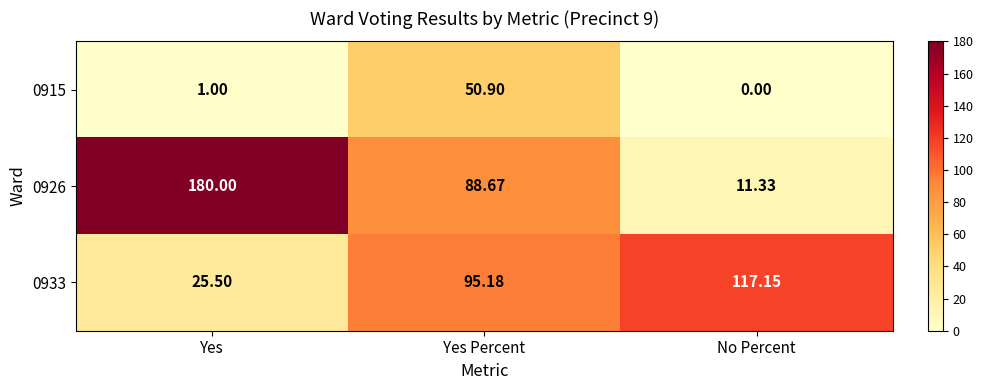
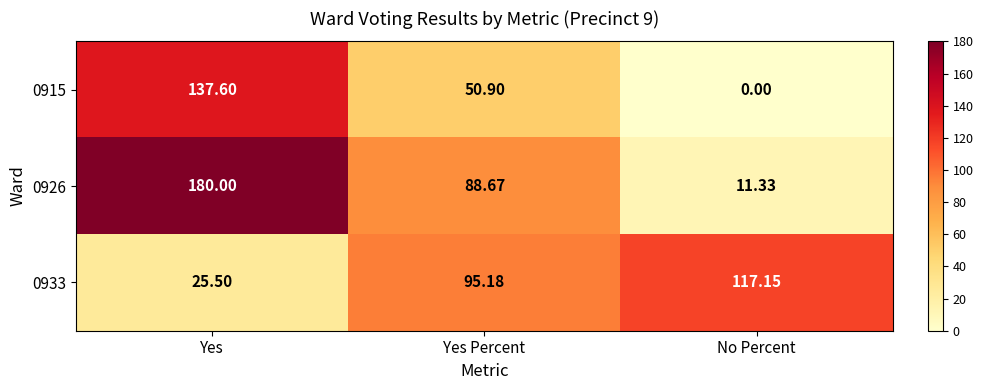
0915, Yes: 1.00 -> 137.60
